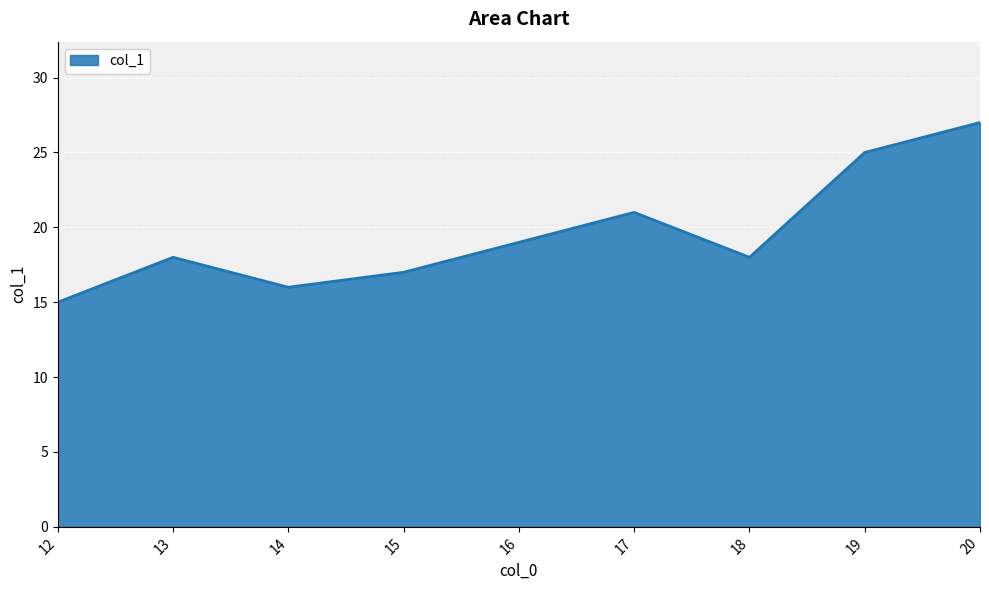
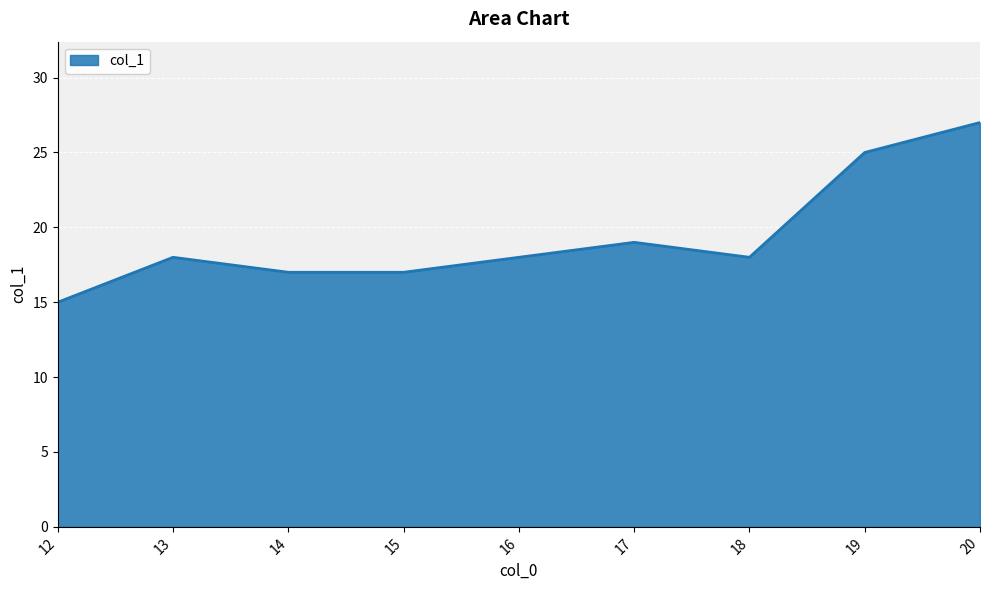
14: 16 -> 17
16: 19 -> 18
17: 21 -> 19
